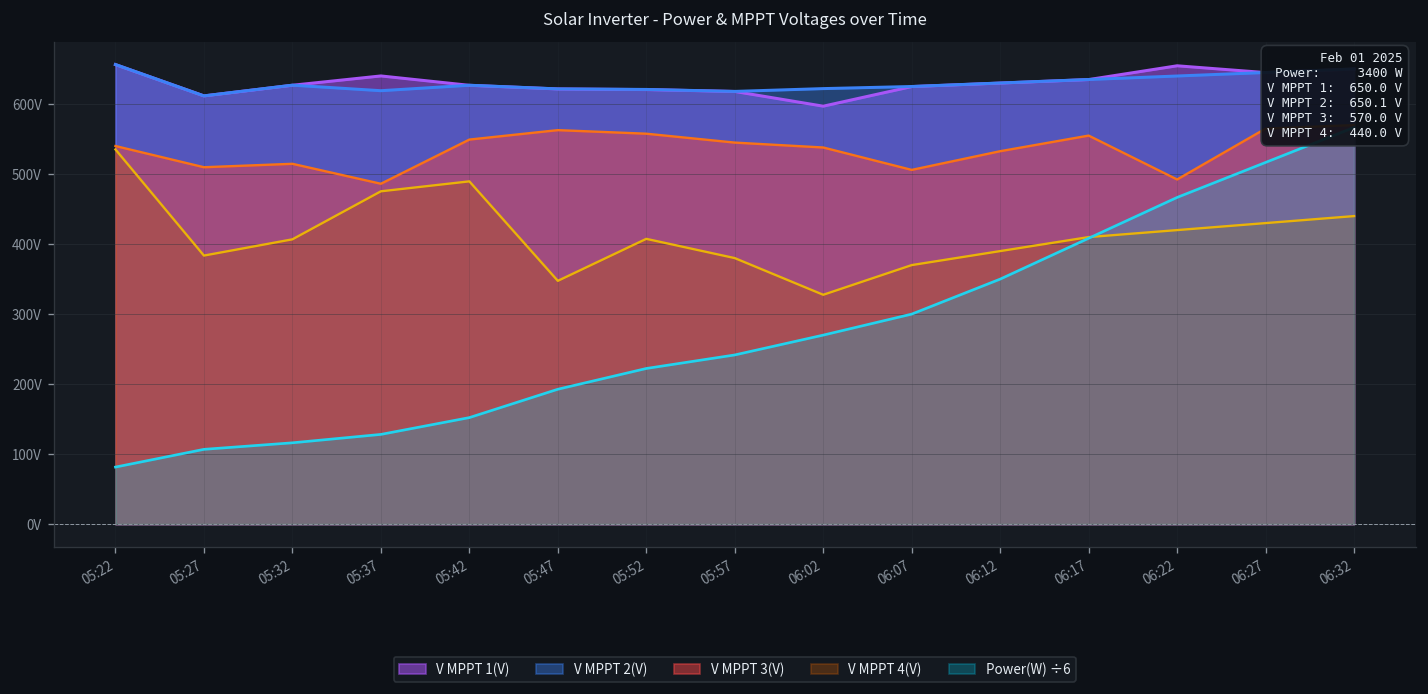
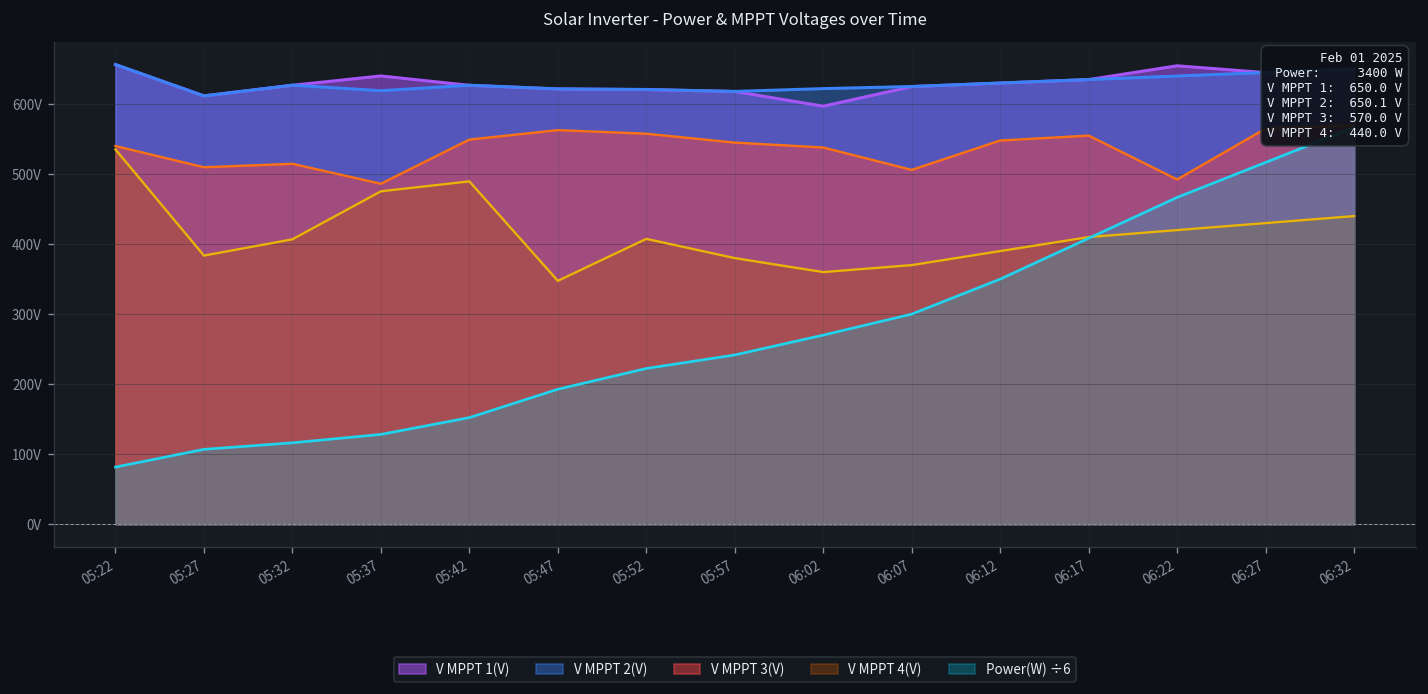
V MPPT 4(V), 06:02: 330V -> 360V
V MPPT 3(V), 06:12: 530V -> 550V
